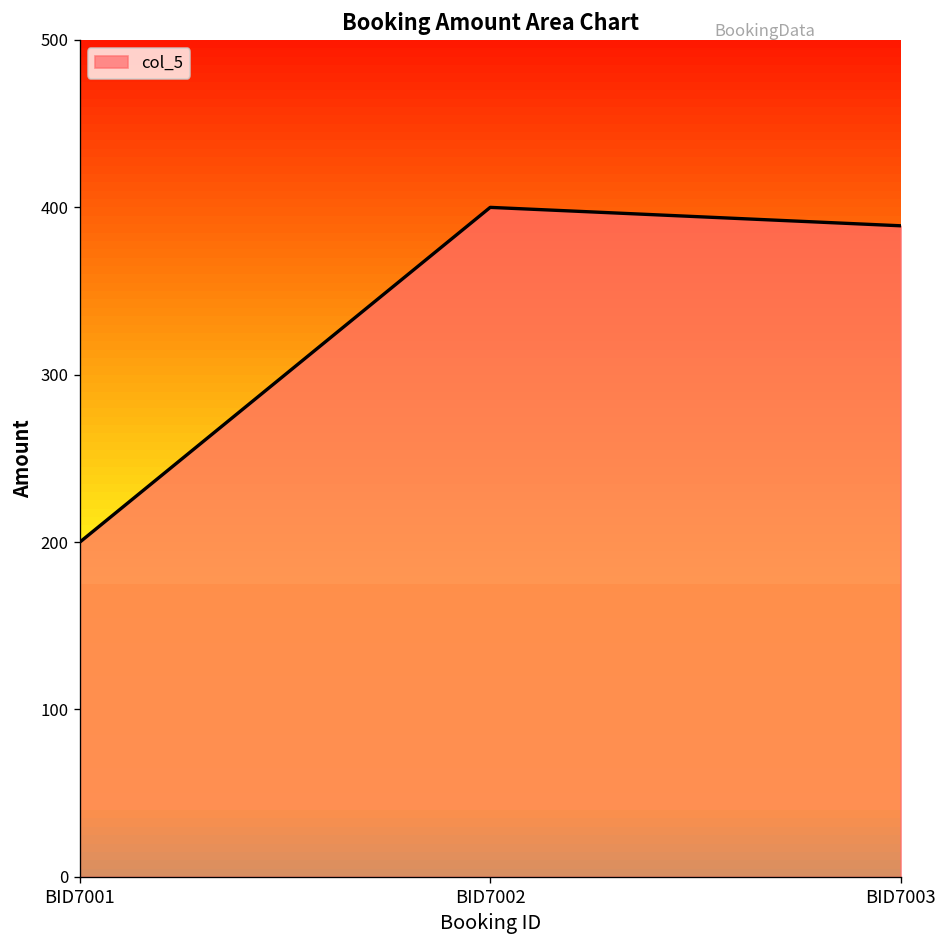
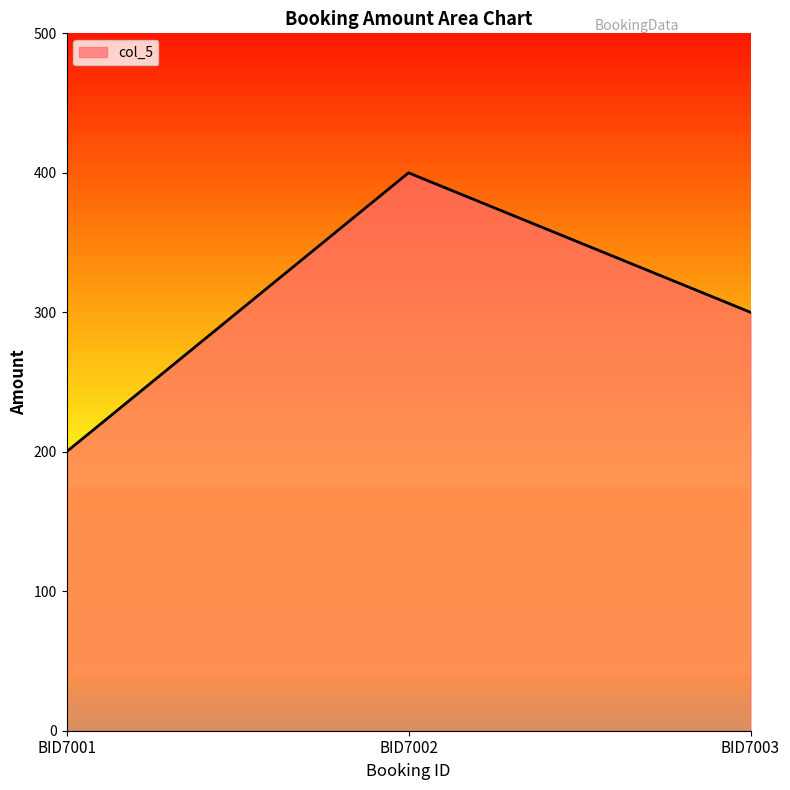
BID7003: 389 -> 300
